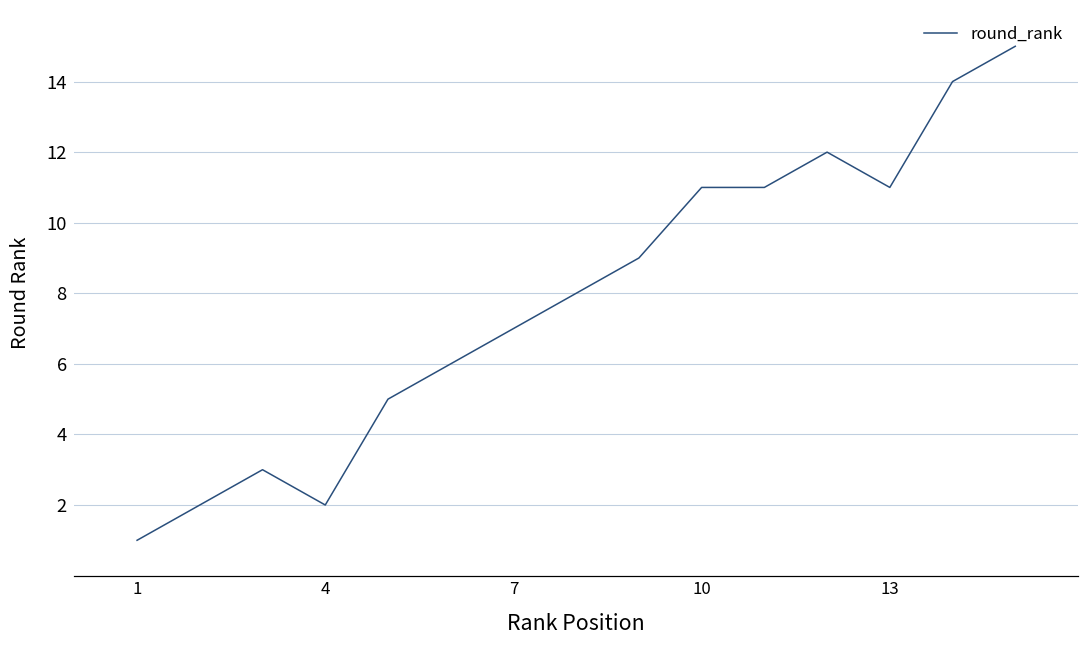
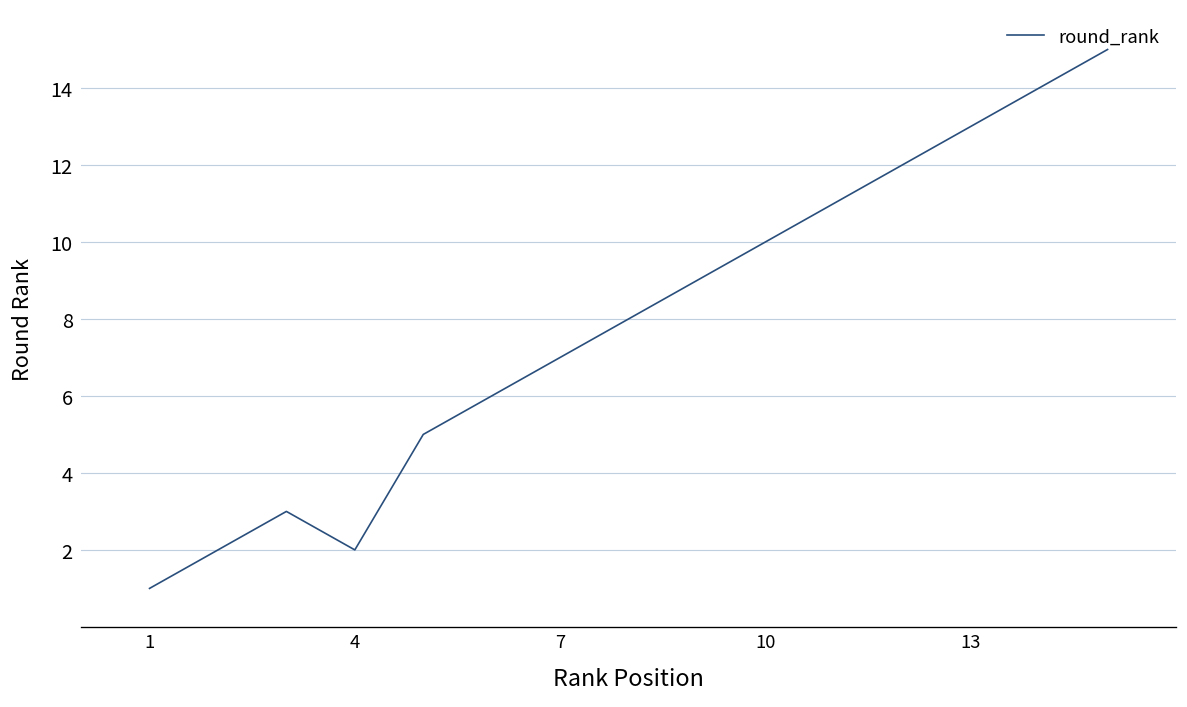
10: 11 -> 10
13: 11 -> 13
